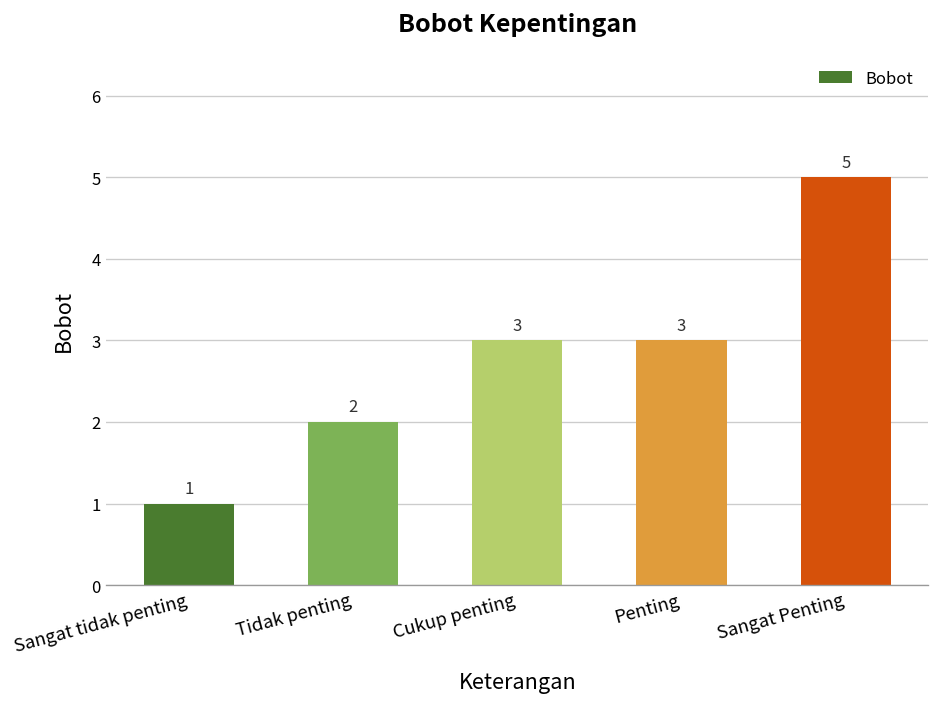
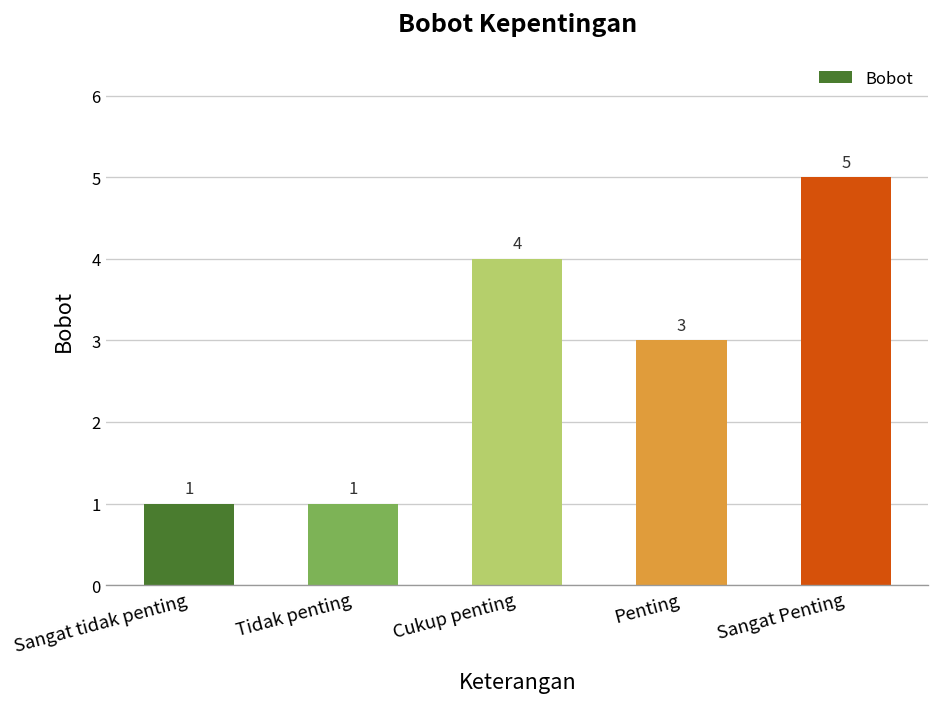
Tidak penting: 2 -> 1
Cukup penting: 3 -> 4
